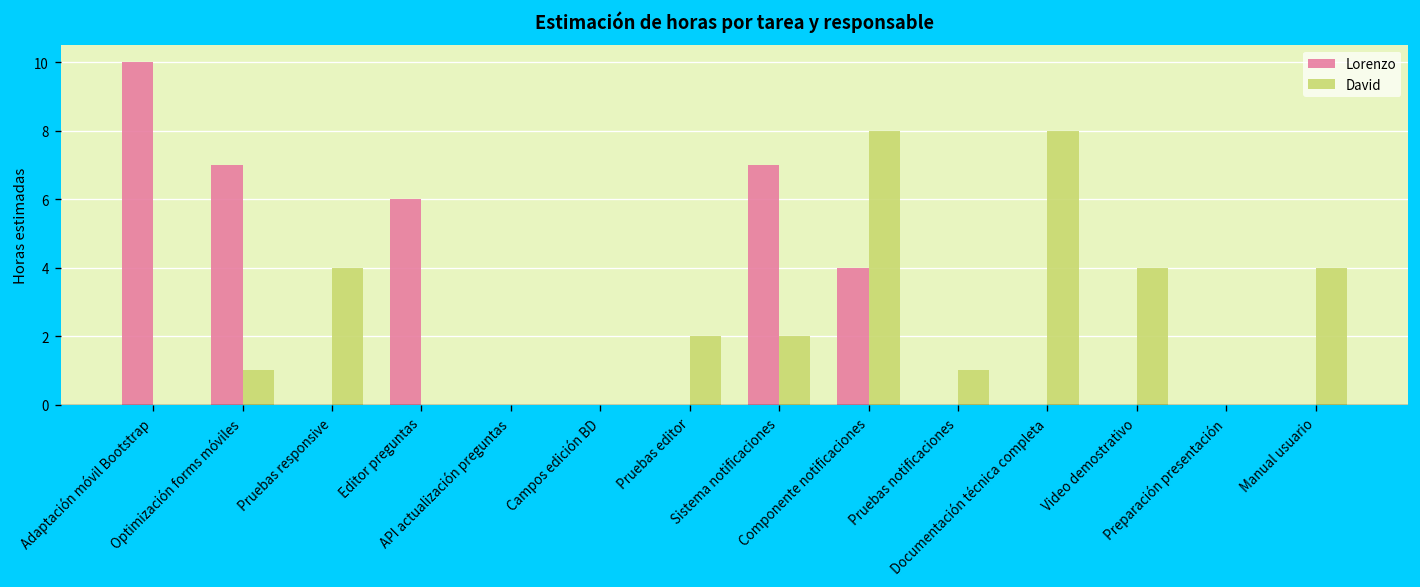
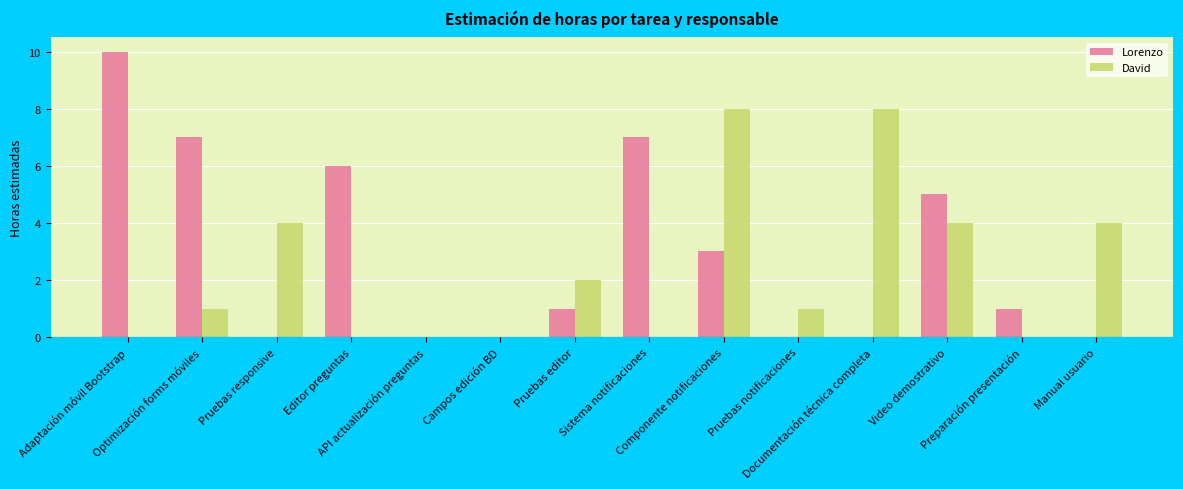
Lorenzo, Pruebas editor: 0 -> 1
David, Sistema notificaciones: 2 -> 0
Lorenzo, Componente notificaciones: 4 -> 3
Lorenzo, Video demostrativo: 0 -> 5
Lorenzo, Preparación presentación: 0 -> 1
